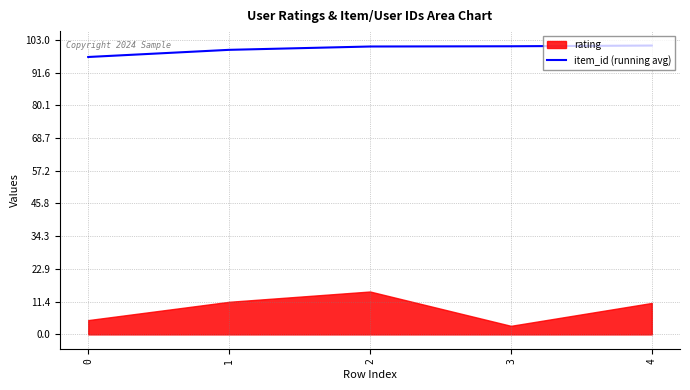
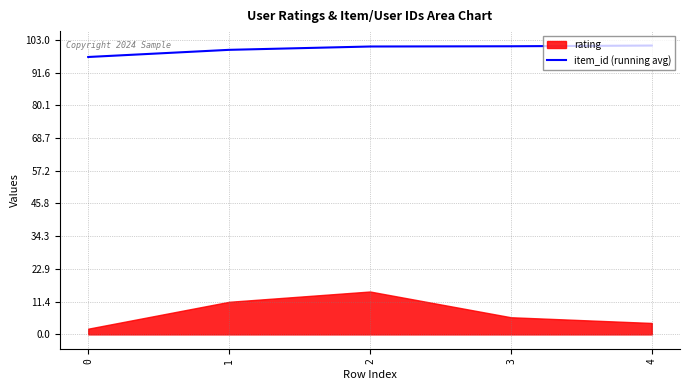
rating, 0: 5 -> 2
rating, 3: 3 -> 6
rating, 4: 11 -> 4
